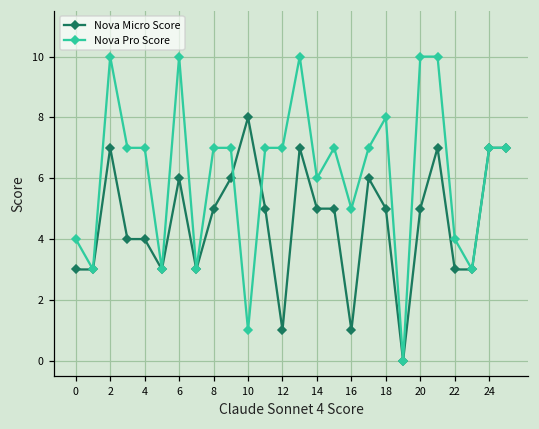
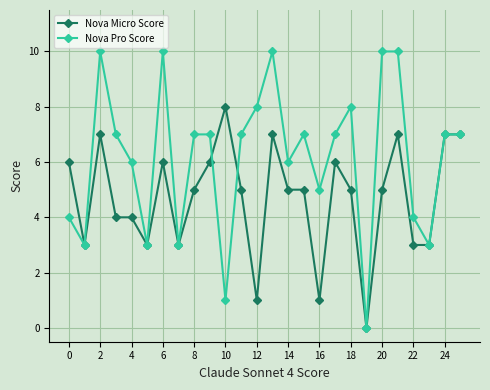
Nova Micro Score, 0: 3 -> 6
Nova Pro Score, 4: 7 -> 6
Nova Pro Score, 12: 7 -> 8
